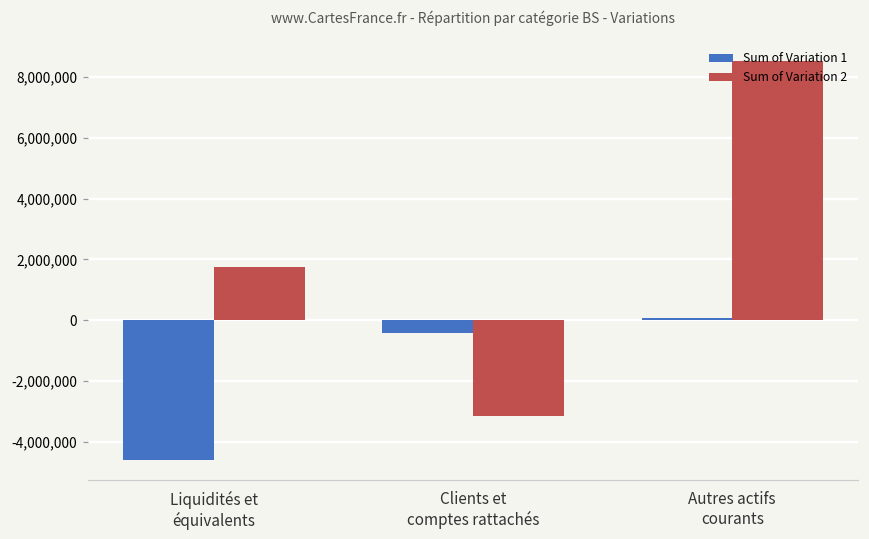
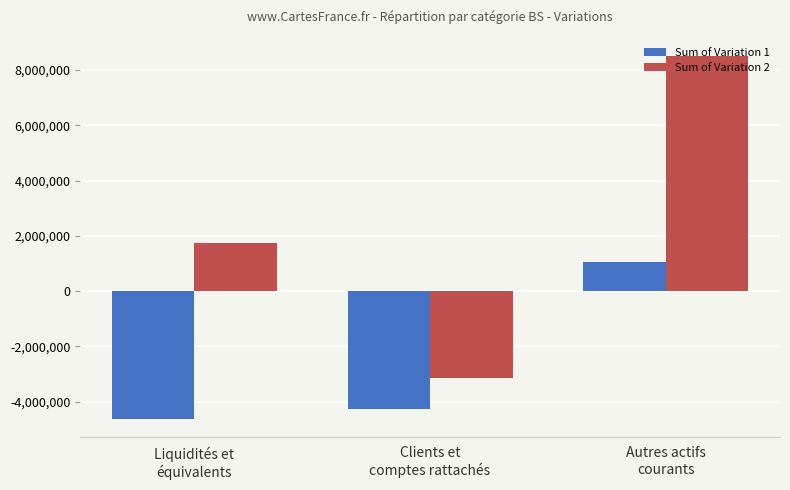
Sum of Variation 1, Clients et comptes rattachés: -400,000 -> -4,300,000
Sum of Variation 1, Autres actifs courants: 100,000 -> 1,100,000
